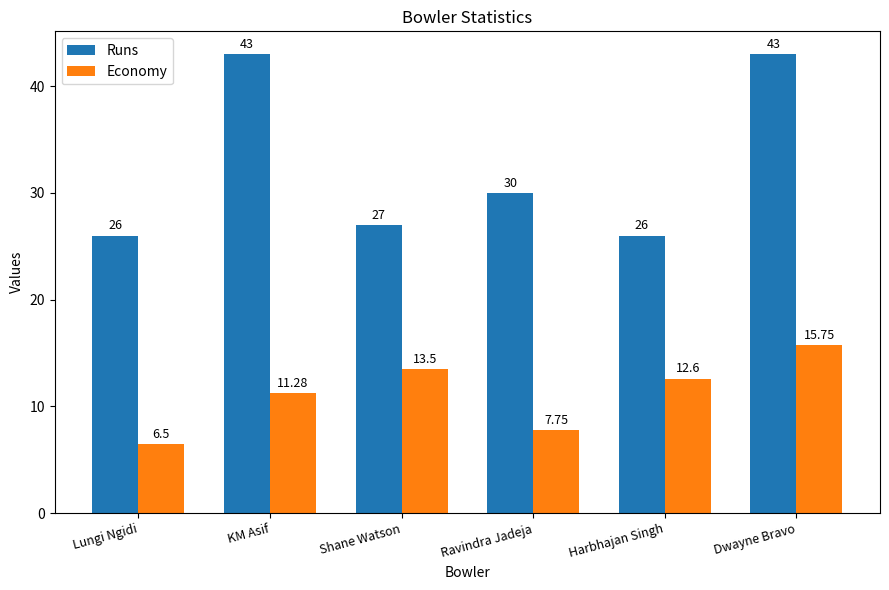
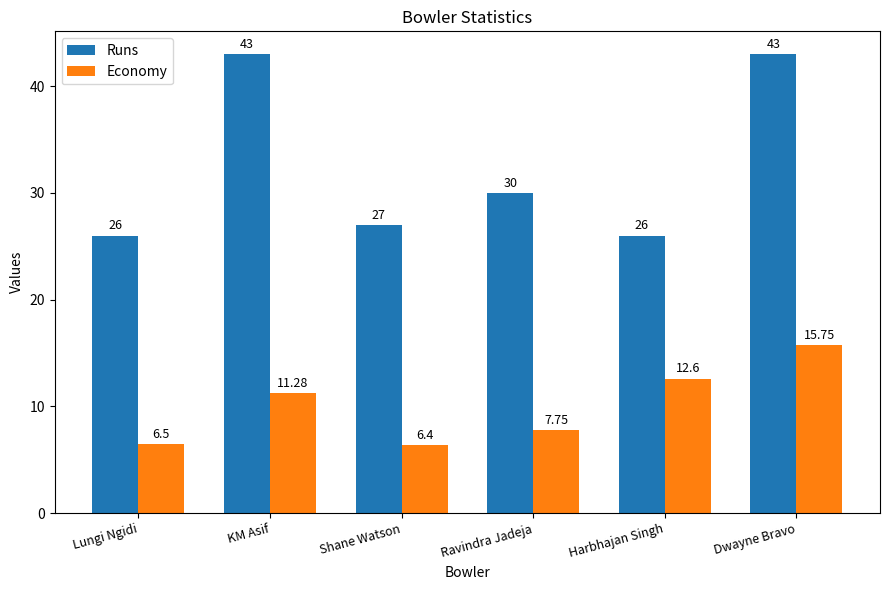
Economy, Shane Watson: 13.5 -> 6.4
